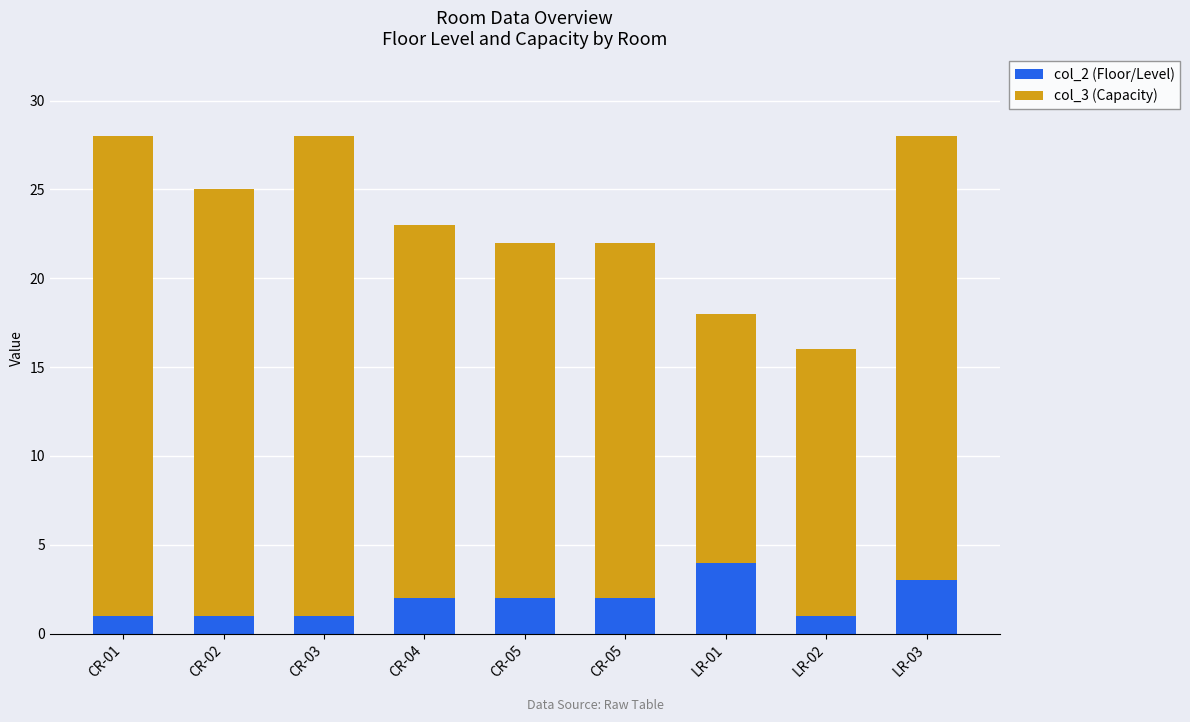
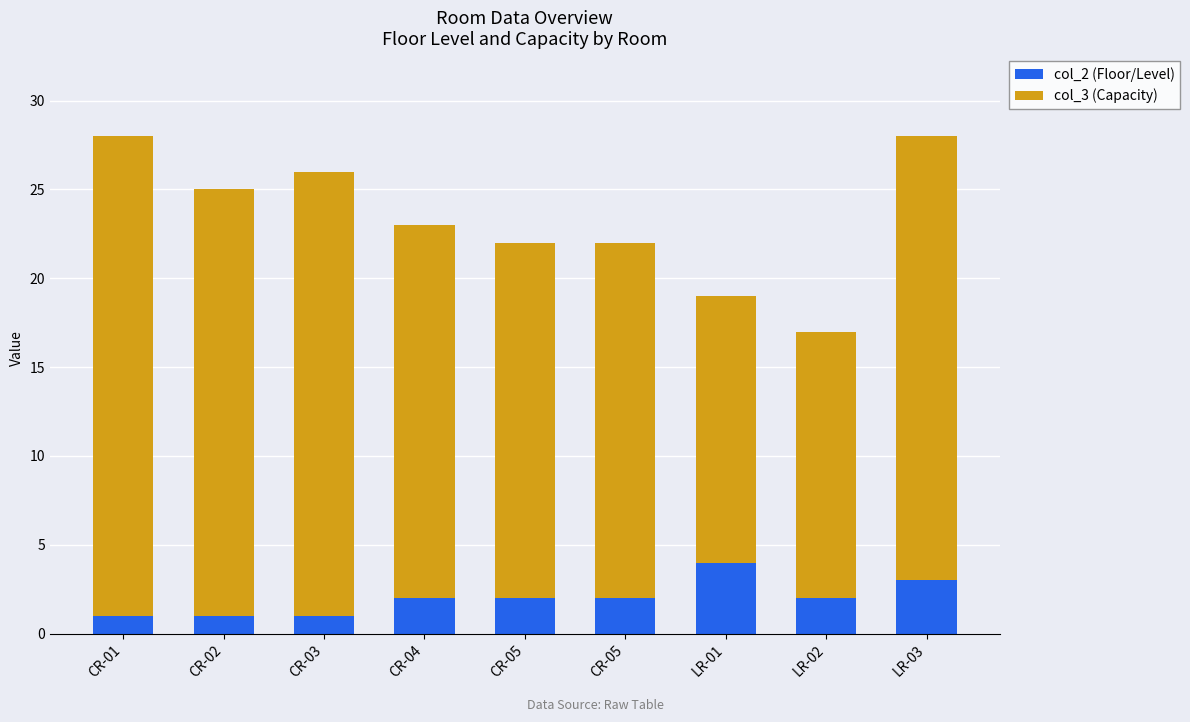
col_3 (Capacity), CR-03: 27 -> 25
col_3 (Capacity), LR-01: 14 -> 15
col_2 (Floor/Level), LR-02: 1 -> 2
